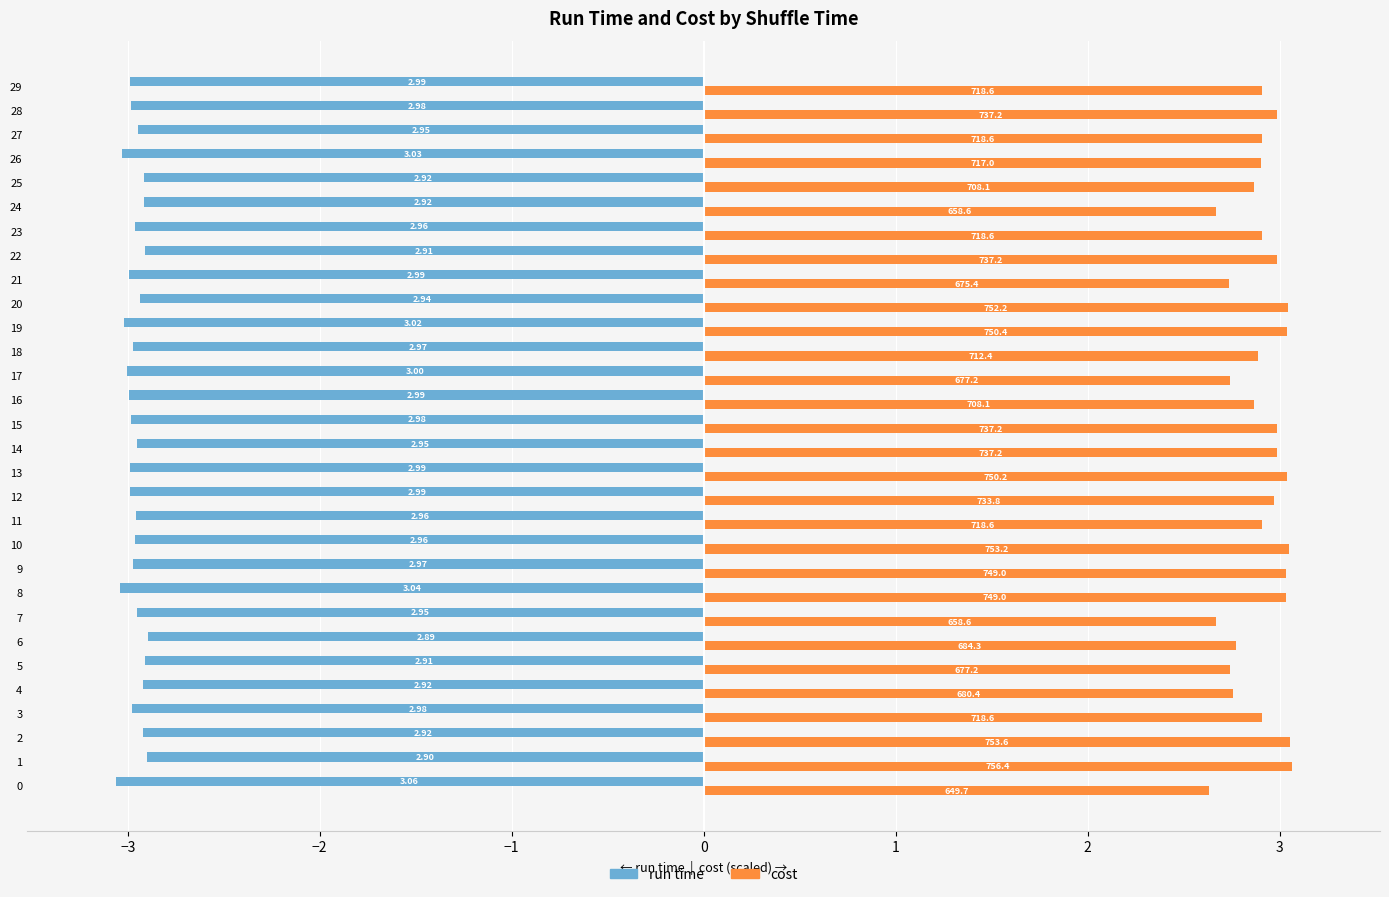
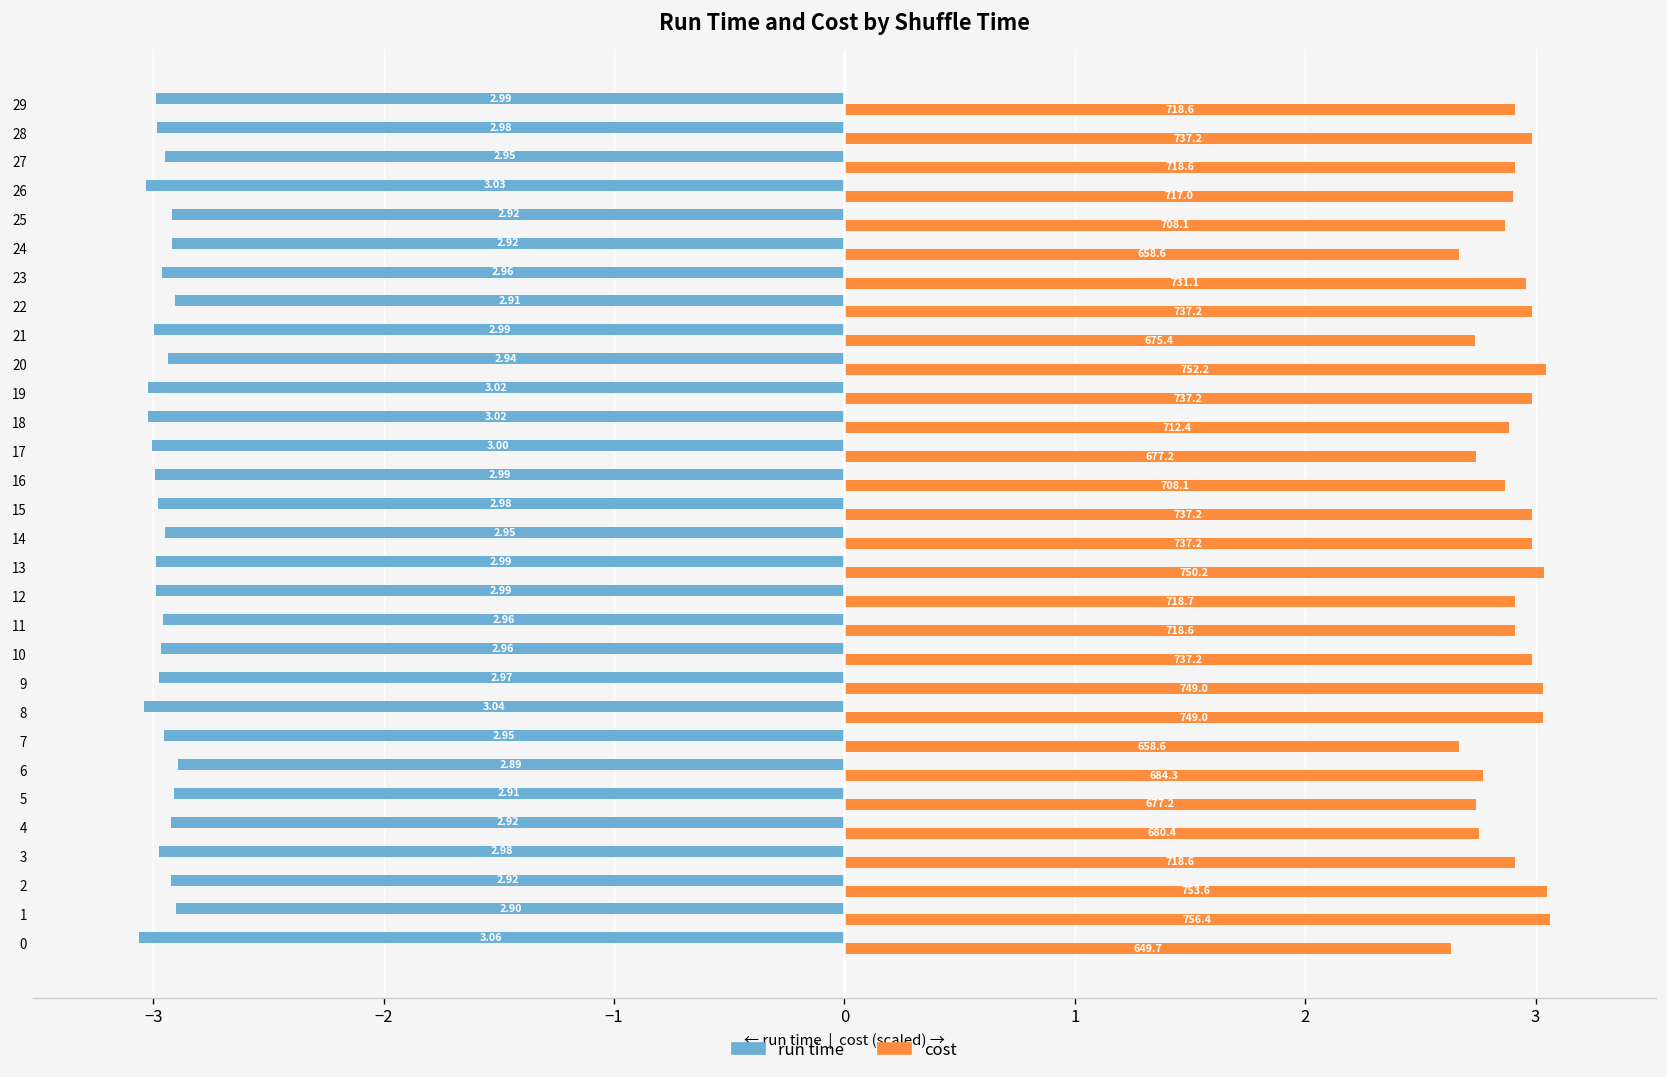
cost, 23: 718.6 -> 731.1
cost, 19: 750.4 -> 737.2
run time, 18: 2.97 -> 3.02
cost, 12: 733.8 -> 718.7
cost, 10: 753.2 -> 737.2
